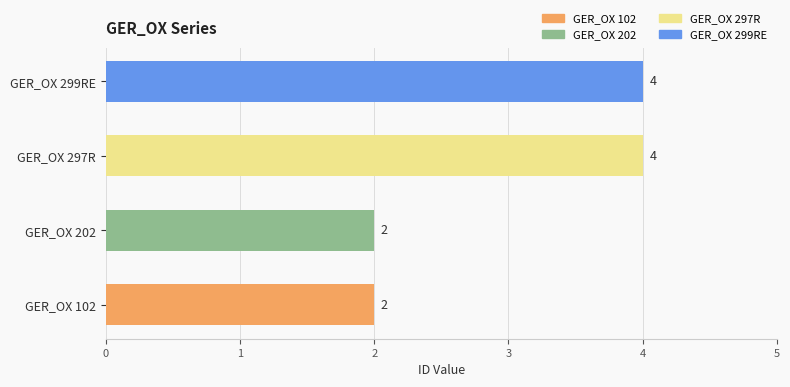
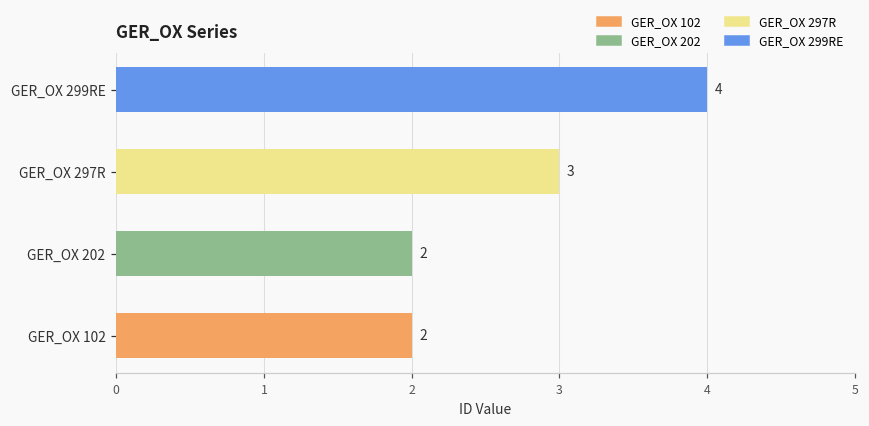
GER_OX 297R: 4 -> 3
